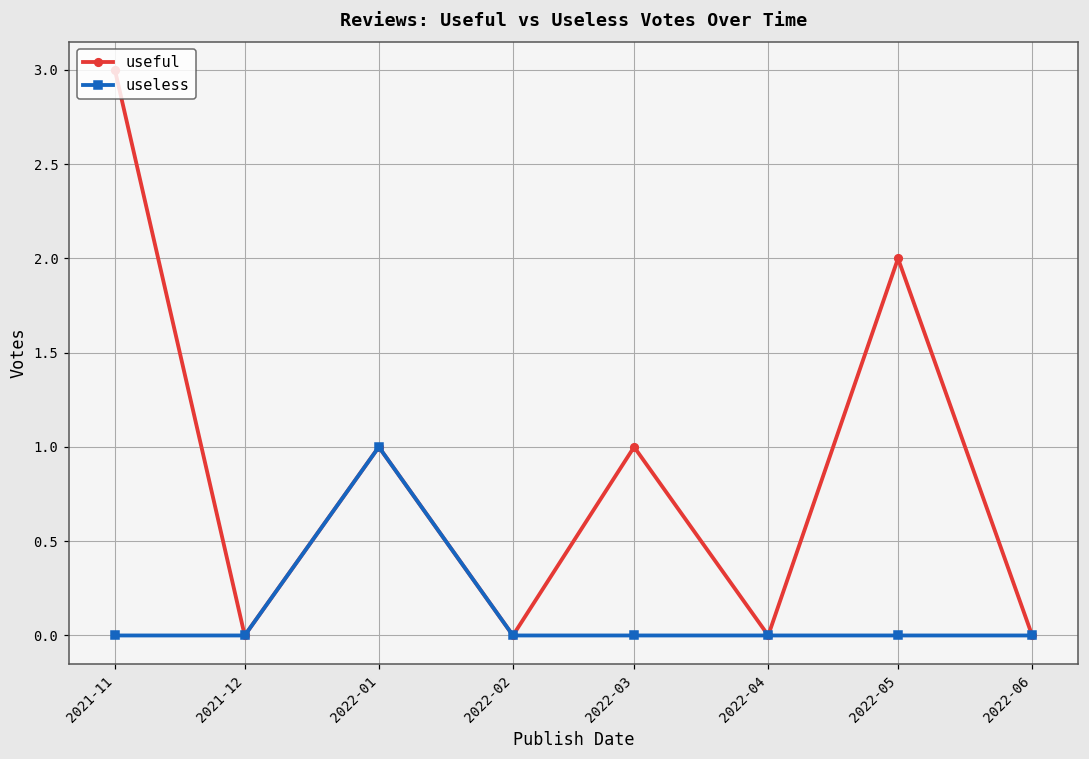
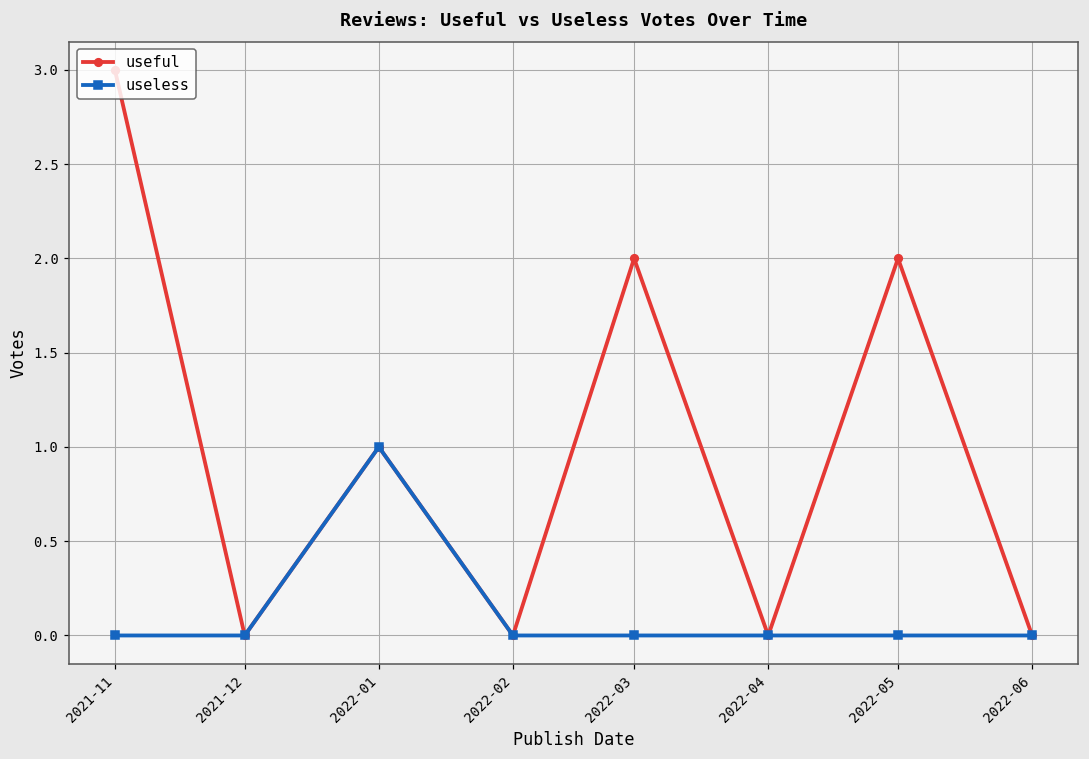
useful, 2022-03: 1 -> 2
